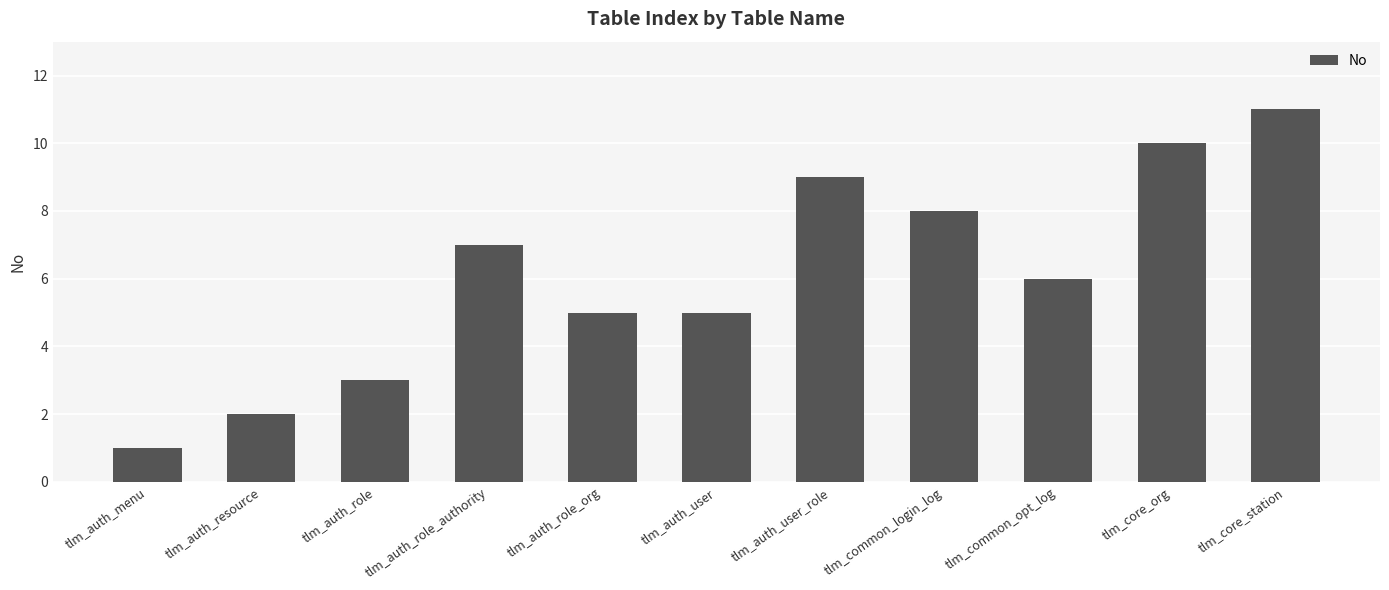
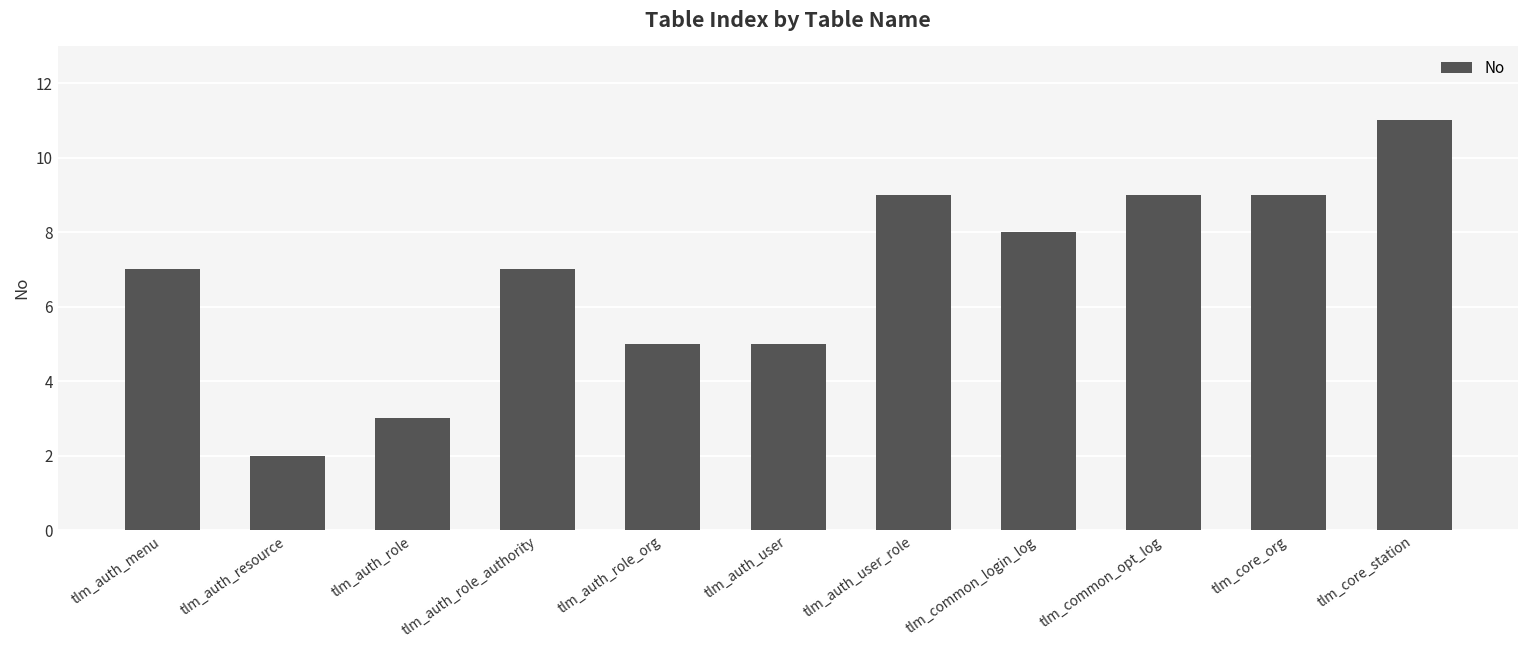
tlm_auth_menu: 1 -> 7
tlm_common_opt_log: 6 -> 9
tlm_core_org: 10 -> 9
